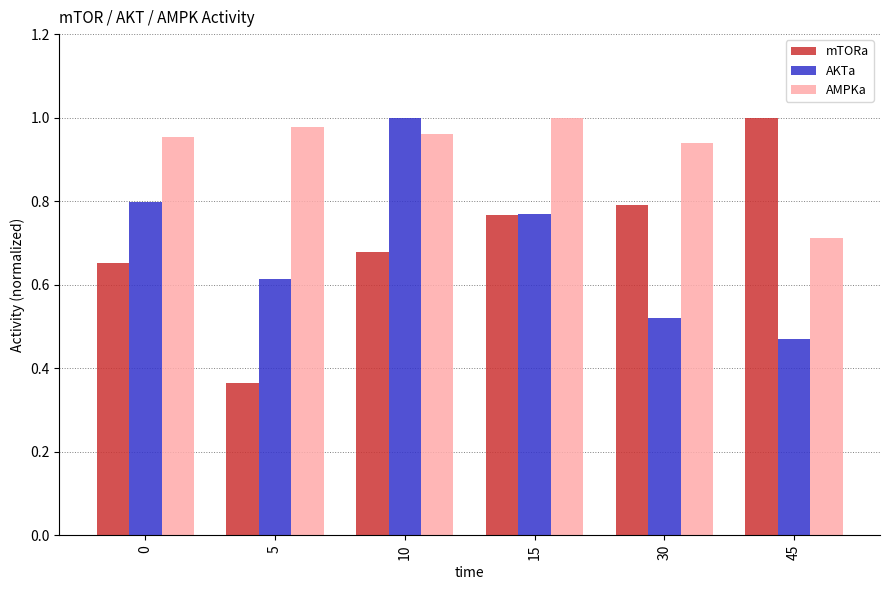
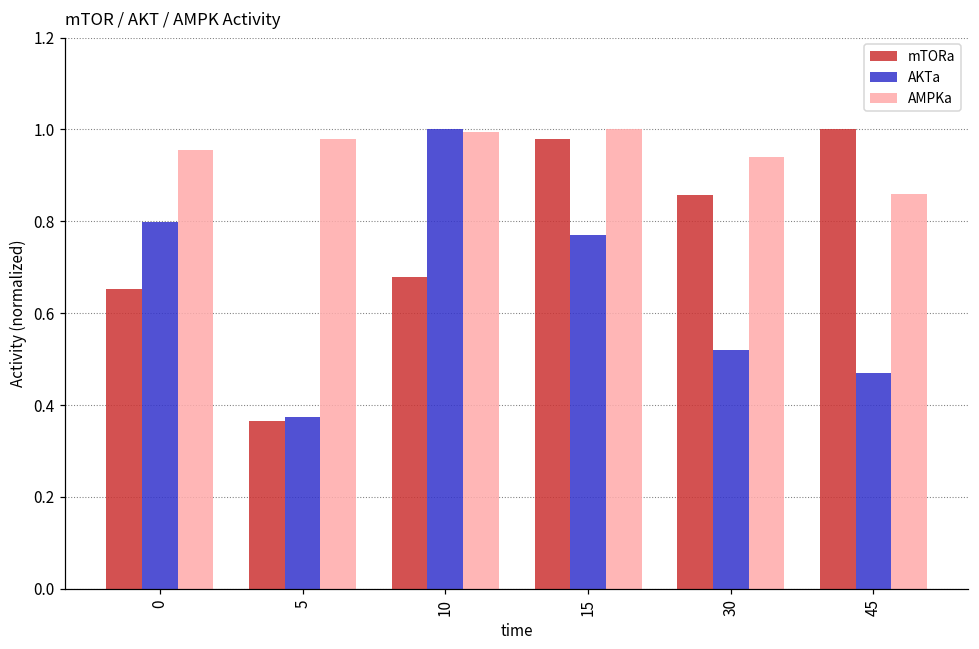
AKTa, 5: 0.61 -> 0.37
AMPKa, 10: 0.96 -> 0.99
mTORa, 15: 0.77 -> 0.98
mTORa, 30: 0.79 -> 0.86
AMPKa, 45: 0.71 -> 0.86
